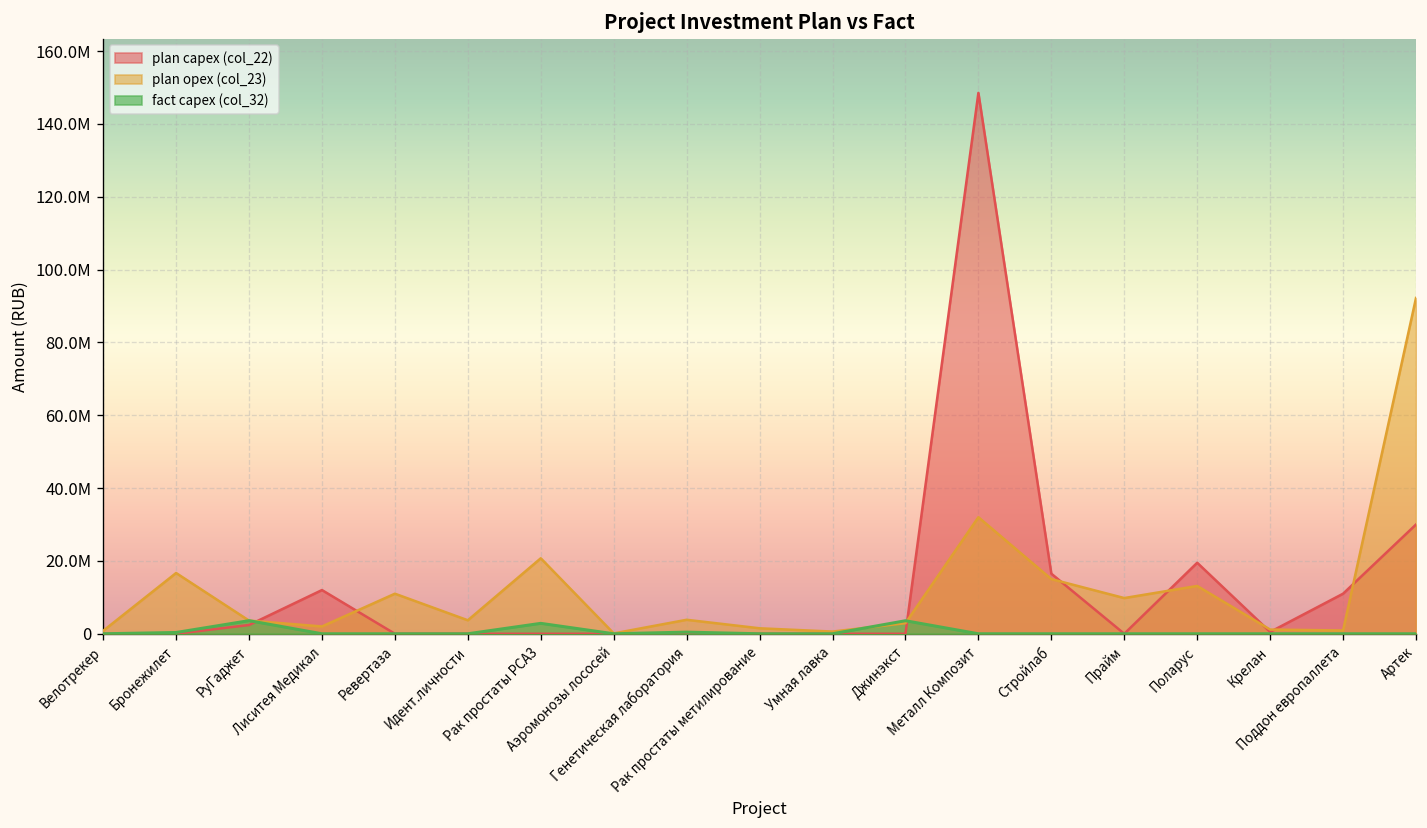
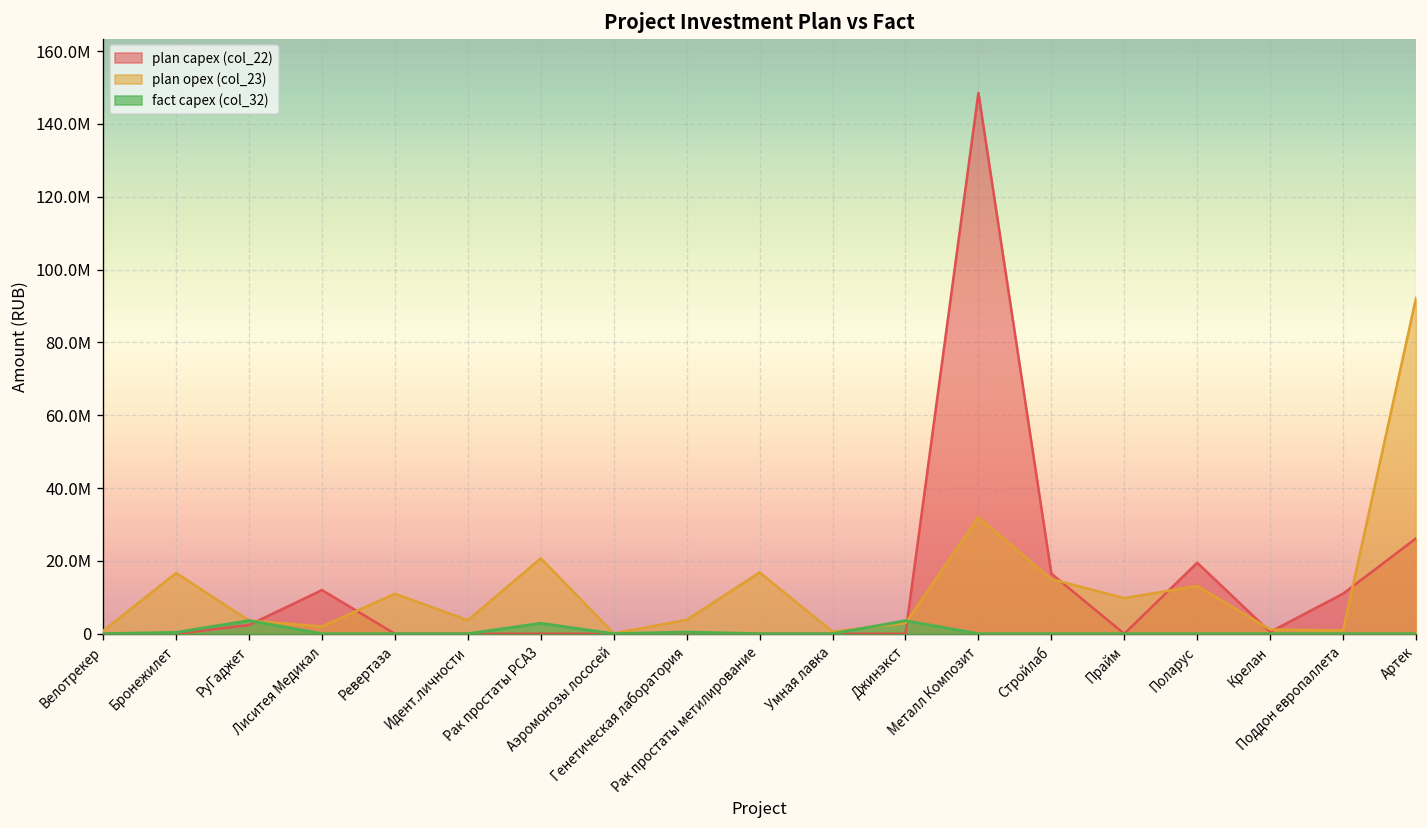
plan opex (col_23), Рак простаты метилирование: 2000000 -> 17000000
plan capex (col_22), Артек: 30000000 -> 26000000
